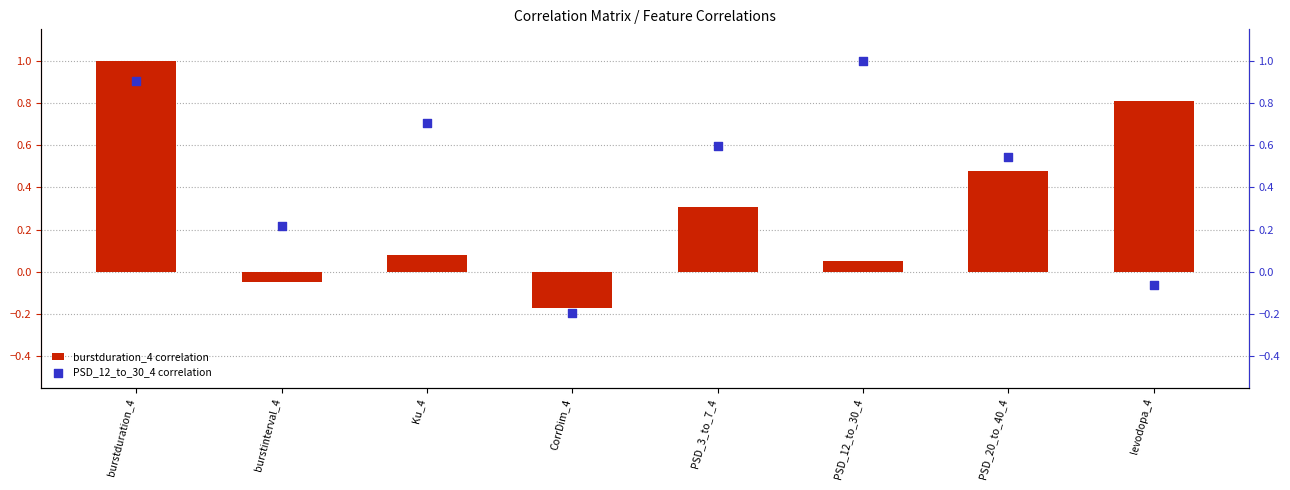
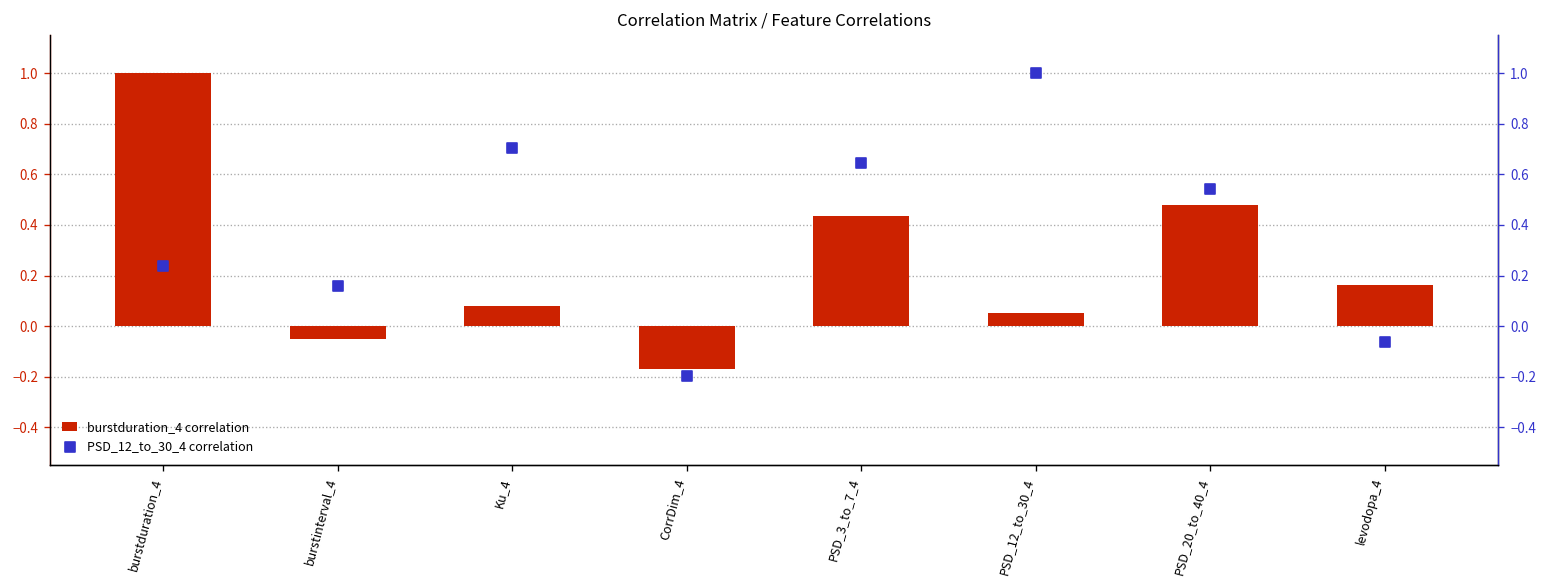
burstduration_4 correlation, PSD_3_to_7_4: 0.31 -> 0.43
burstduration_4 correlation, levodopa_4: 0.81 -> 0.16
PSD_12_to_30_4 correlation, burstduration_4: 0.90 -> 0.24
PSD_12_to_30_4 correlation, burstinterval_4: 0.22 -> 0.16
PSD_12_to_30_4 correlation, PSD_3_to_7_4: 0.60 -> 0.65
